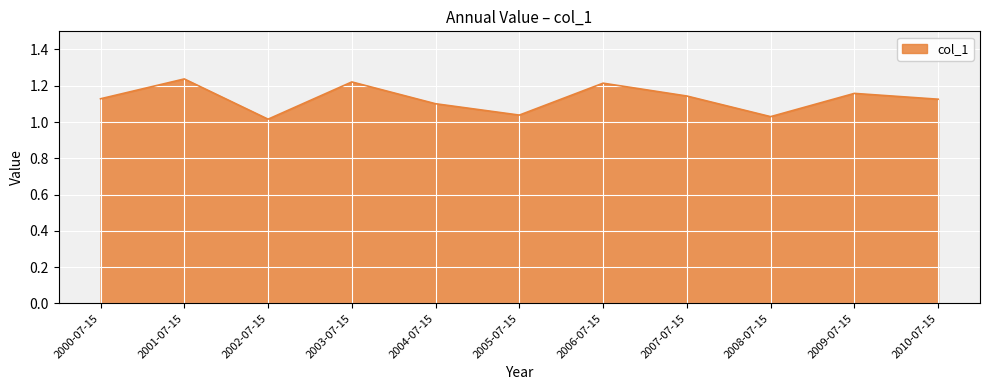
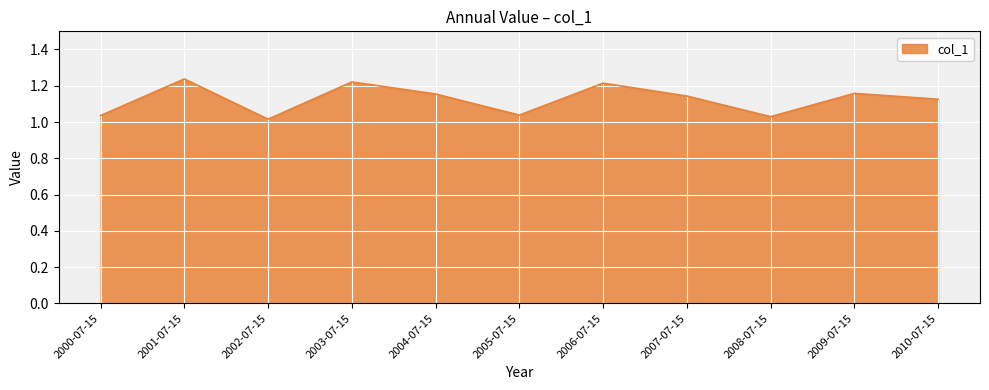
2000-07-15: 1.13 -> 1.04
2004-07-15: 1.10 -> 1.15
